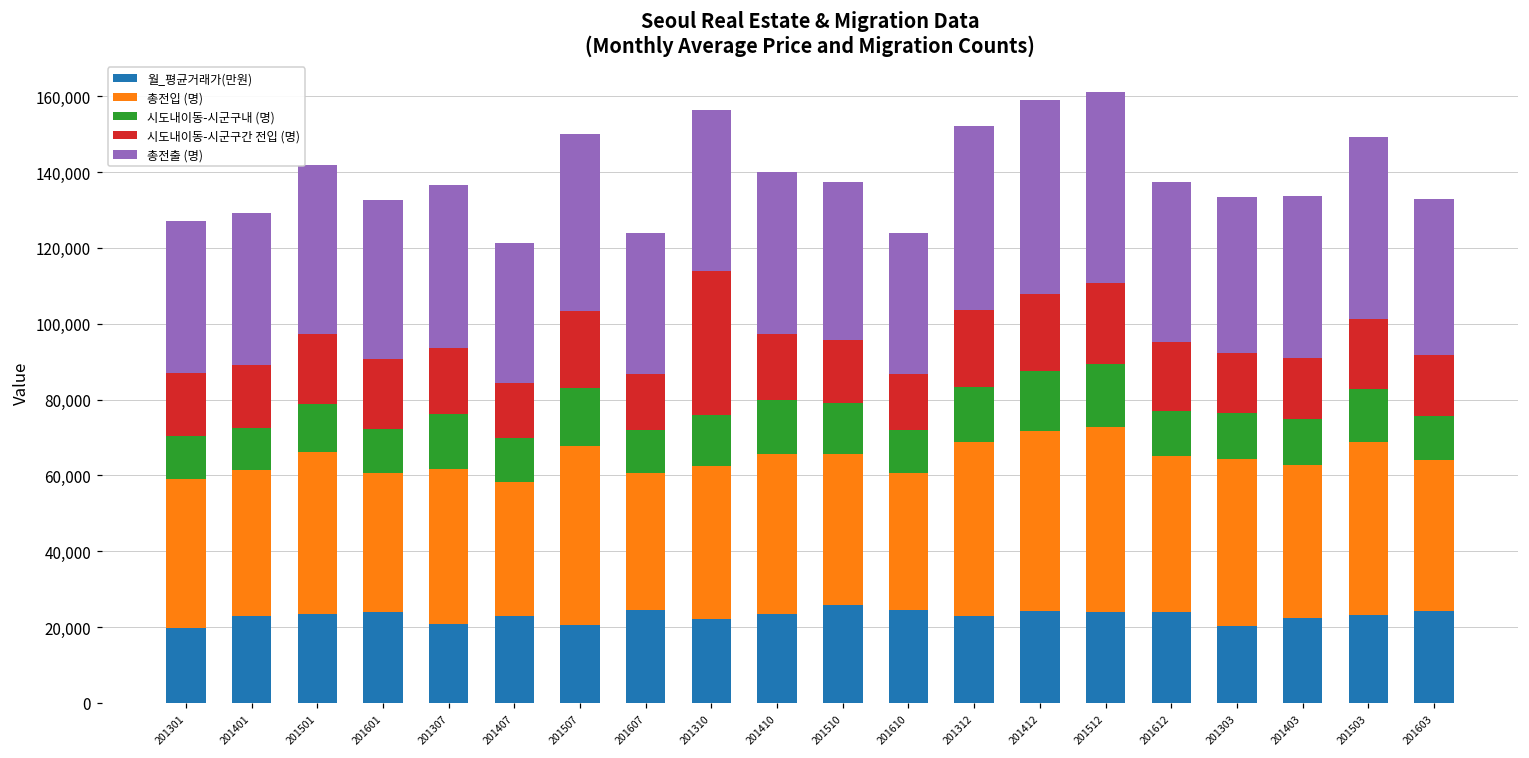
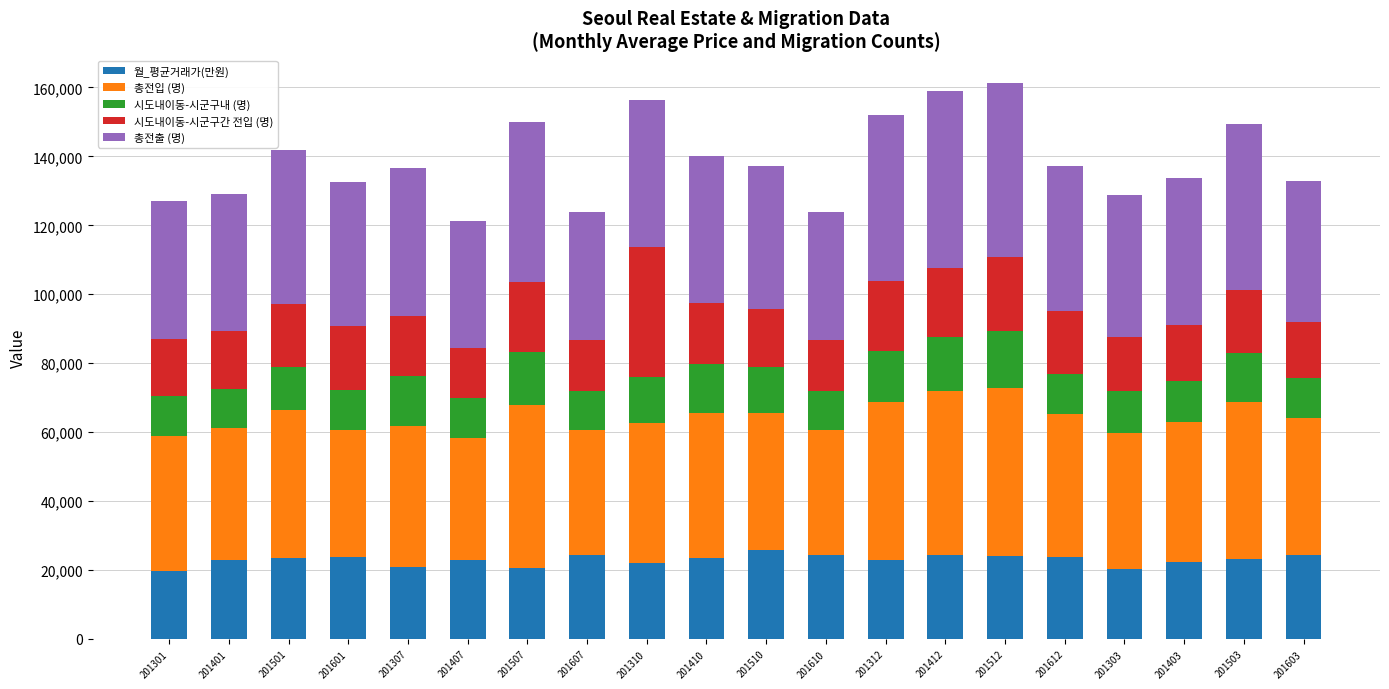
총전입 (명), 201303: 44,000 -> 40,000
